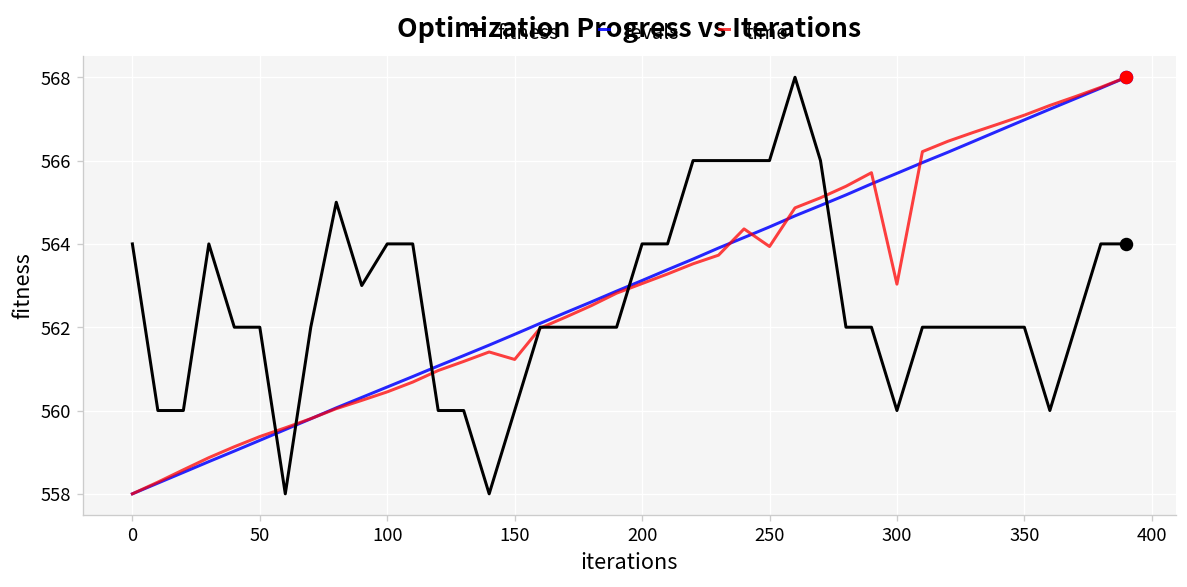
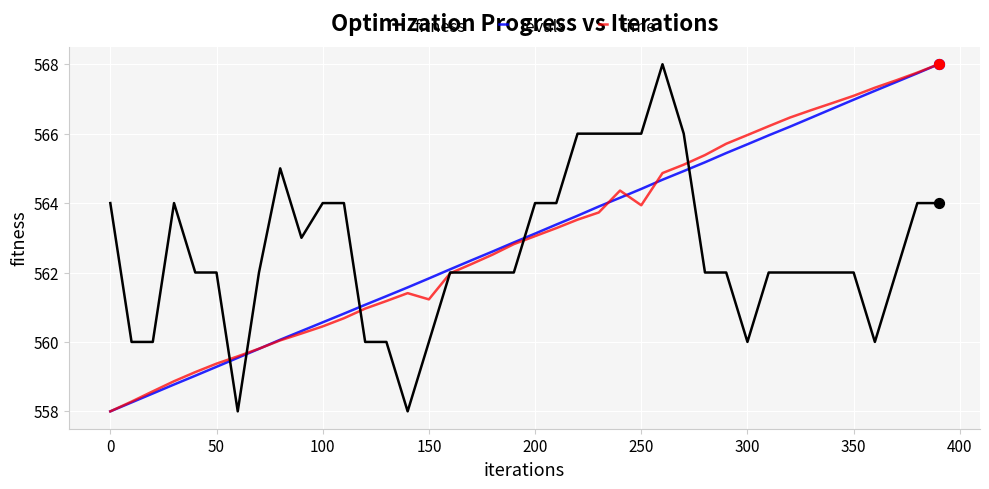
time, 300: 563.0 -> 566.0
